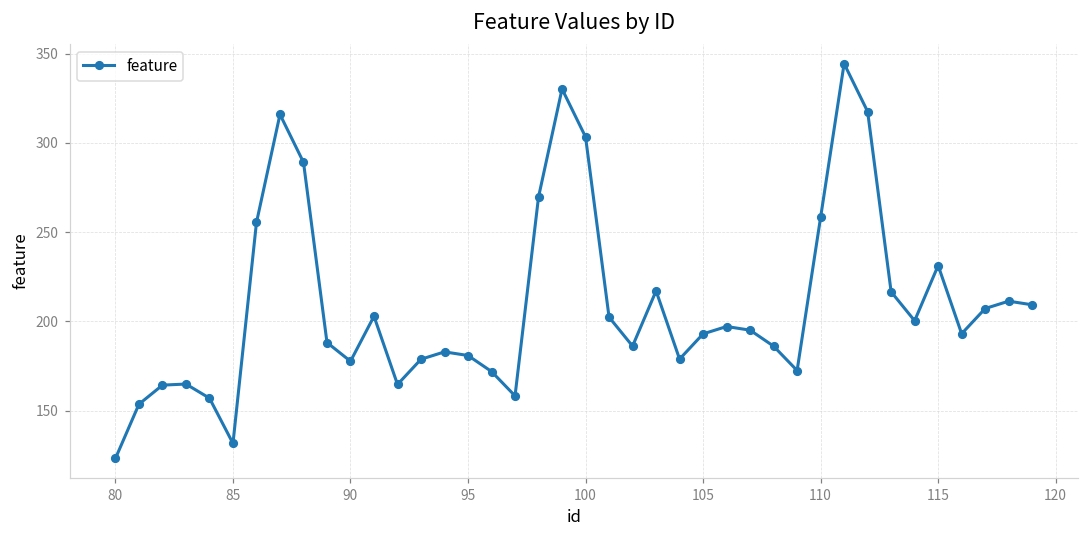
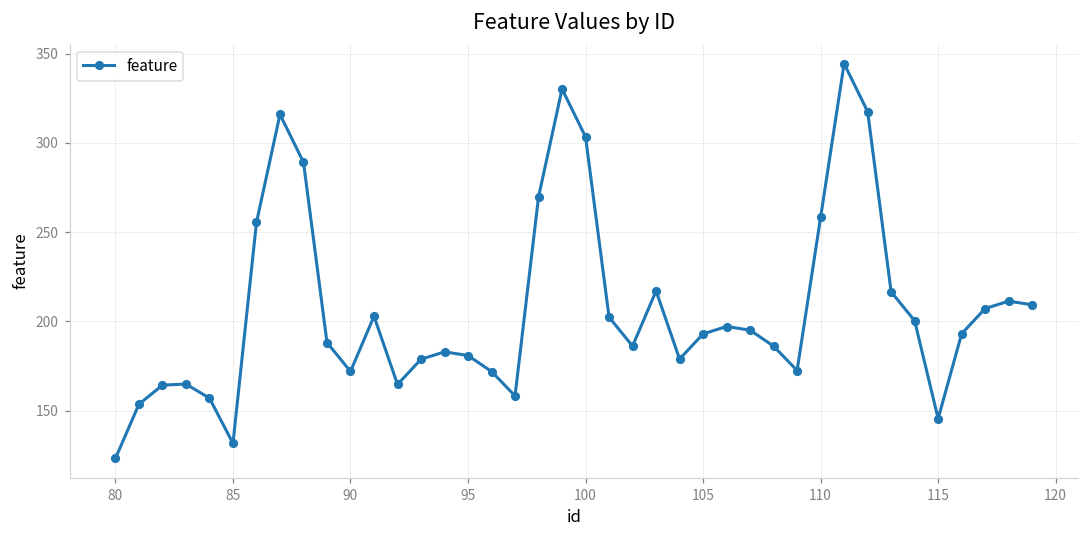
90: 178 -> 172
115: 231 -> 146
